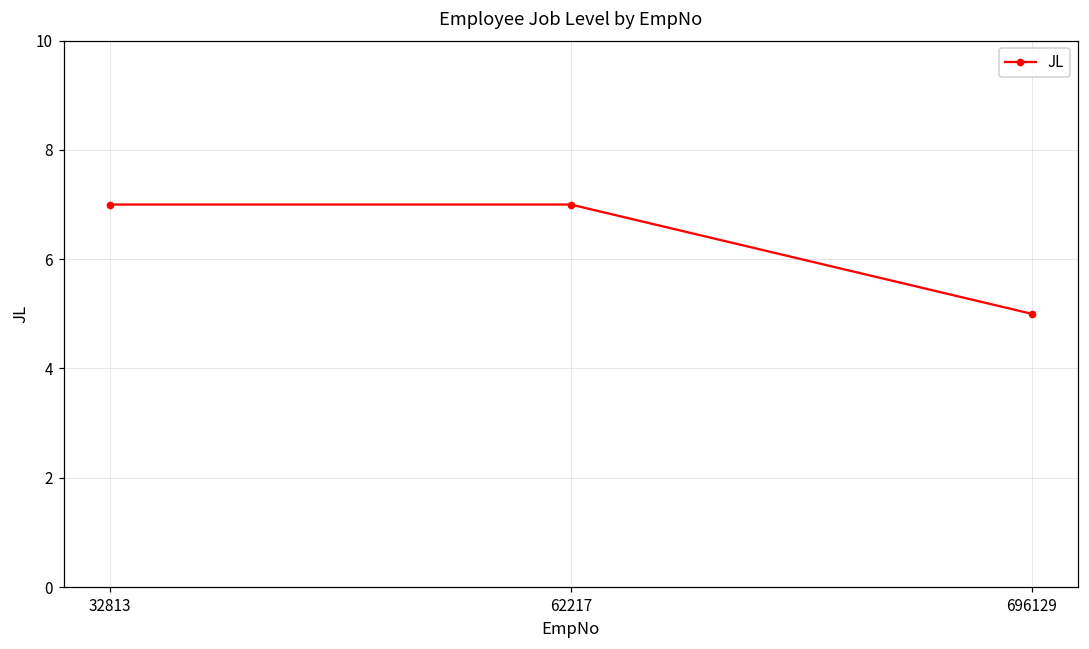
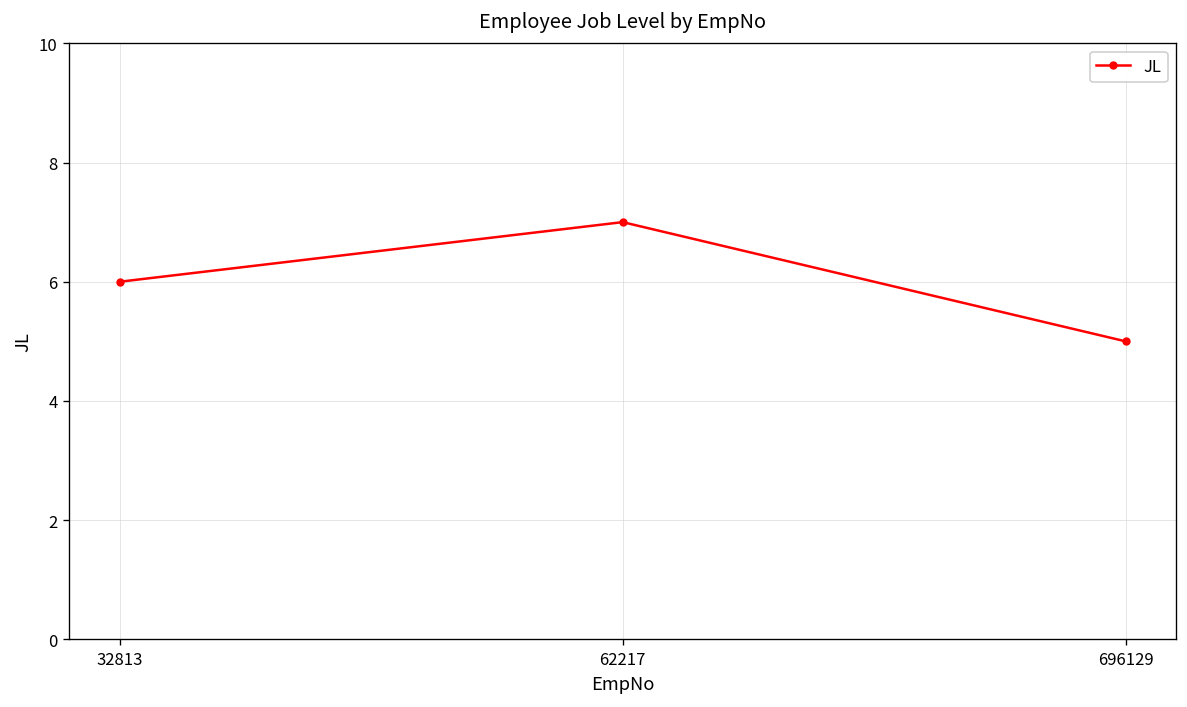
32813: 7 -> 6
